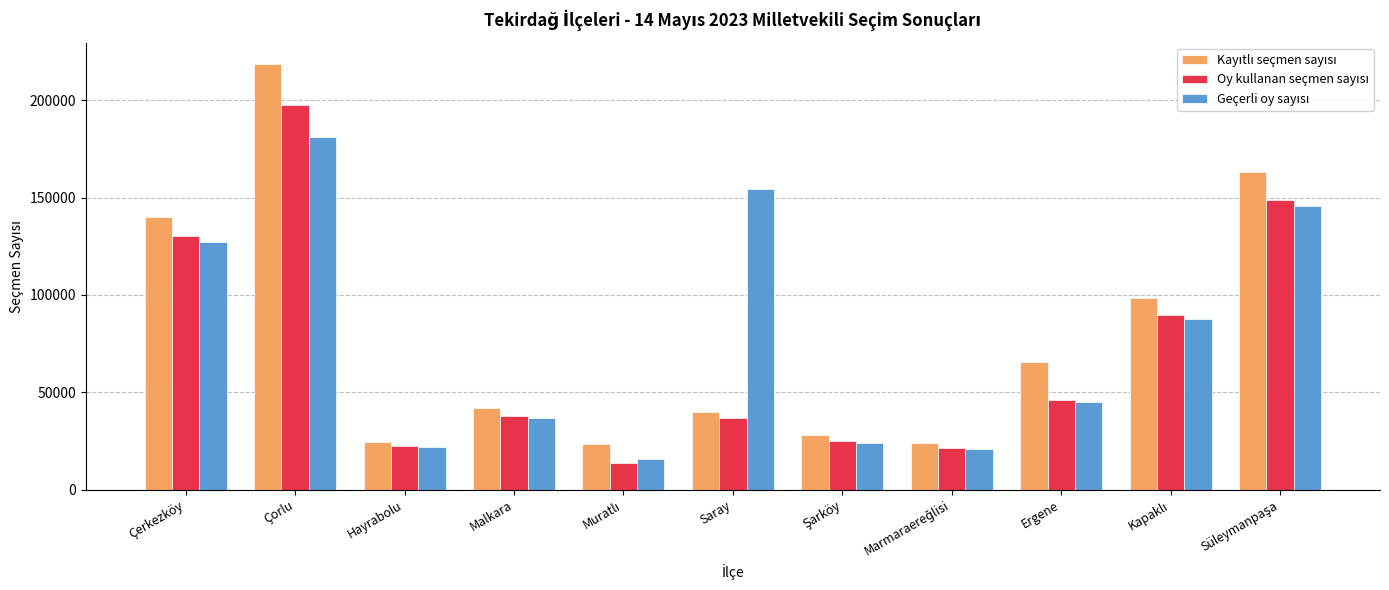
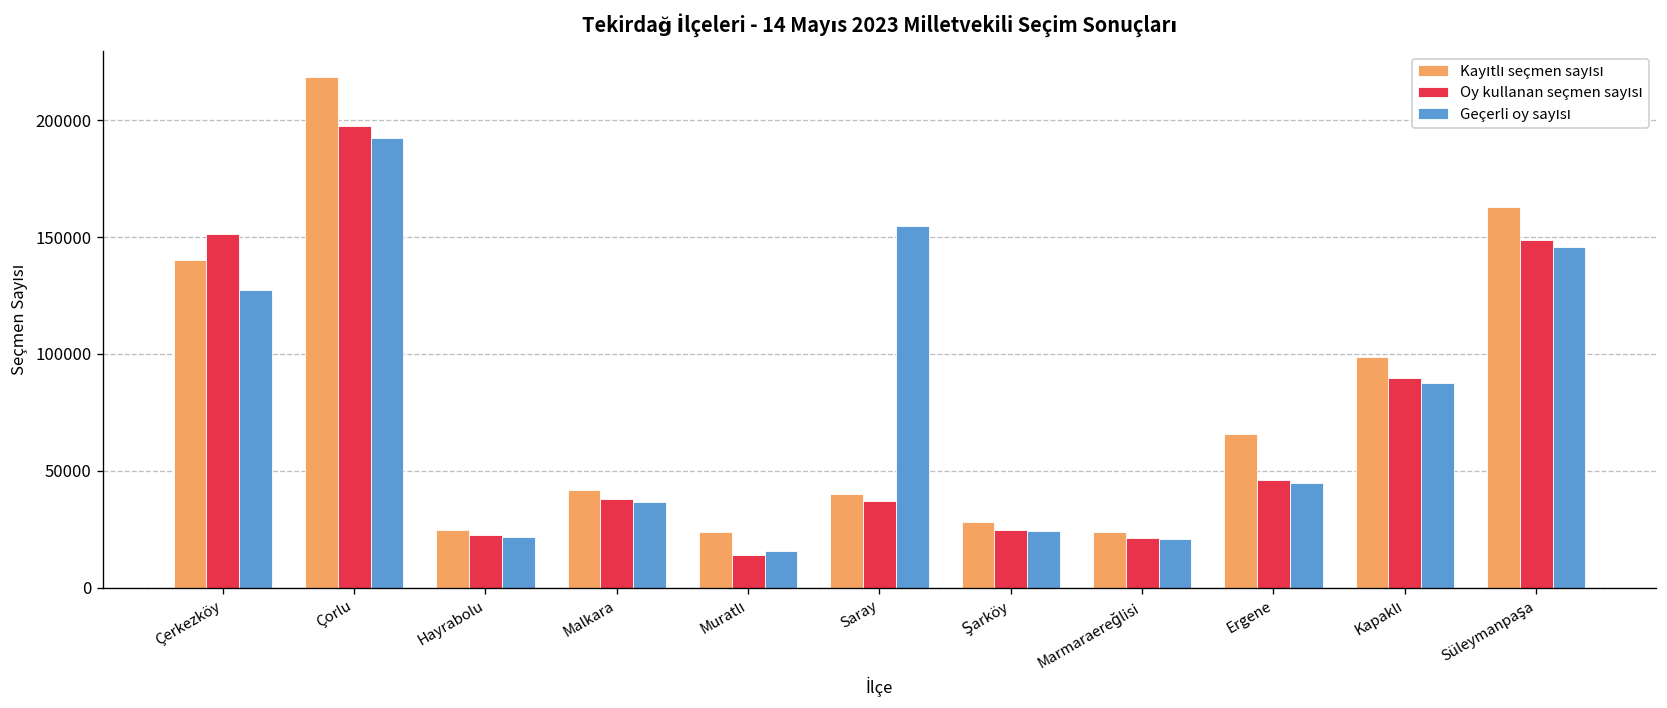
Oy kullanan seçmen sayısı, Çerkezköy: 130000 -> 151000
Geçerli oy sayısı, Çorlu: 181000 -> 193000
